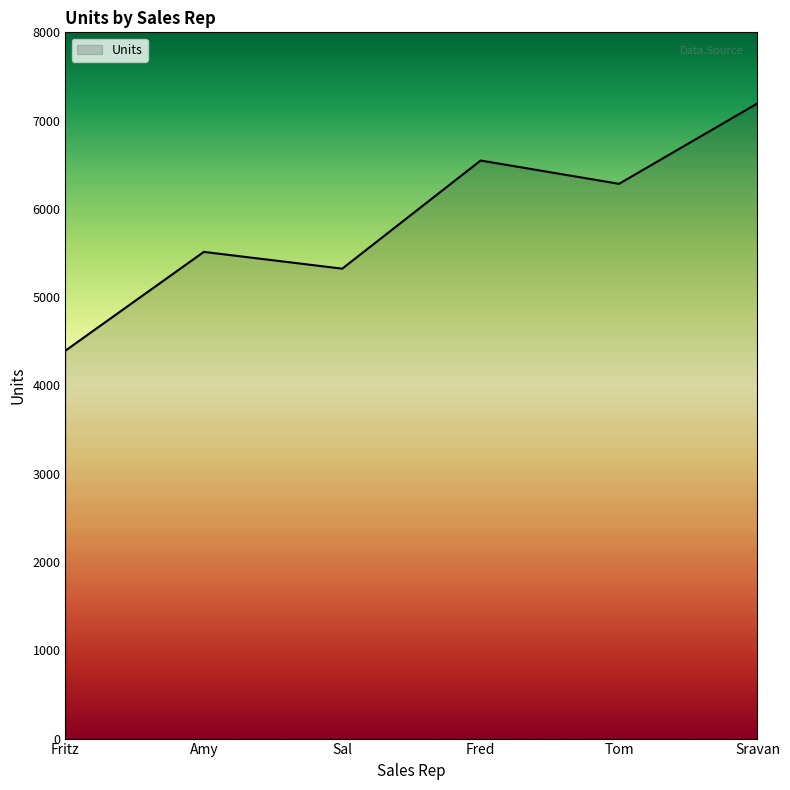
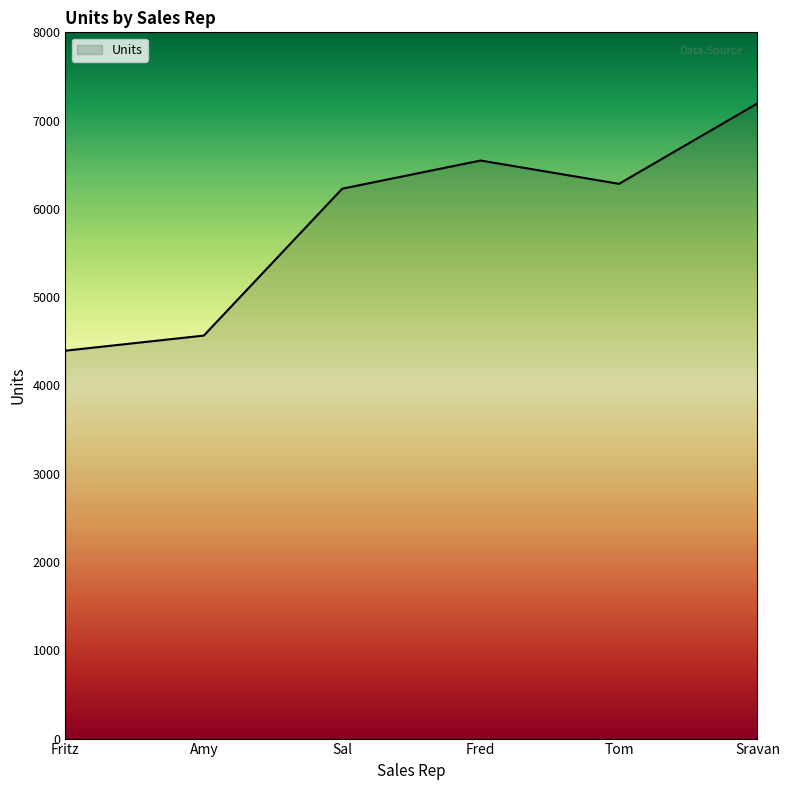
Amy: 5500 -> 4600
Sal: 5300 -> 6200
